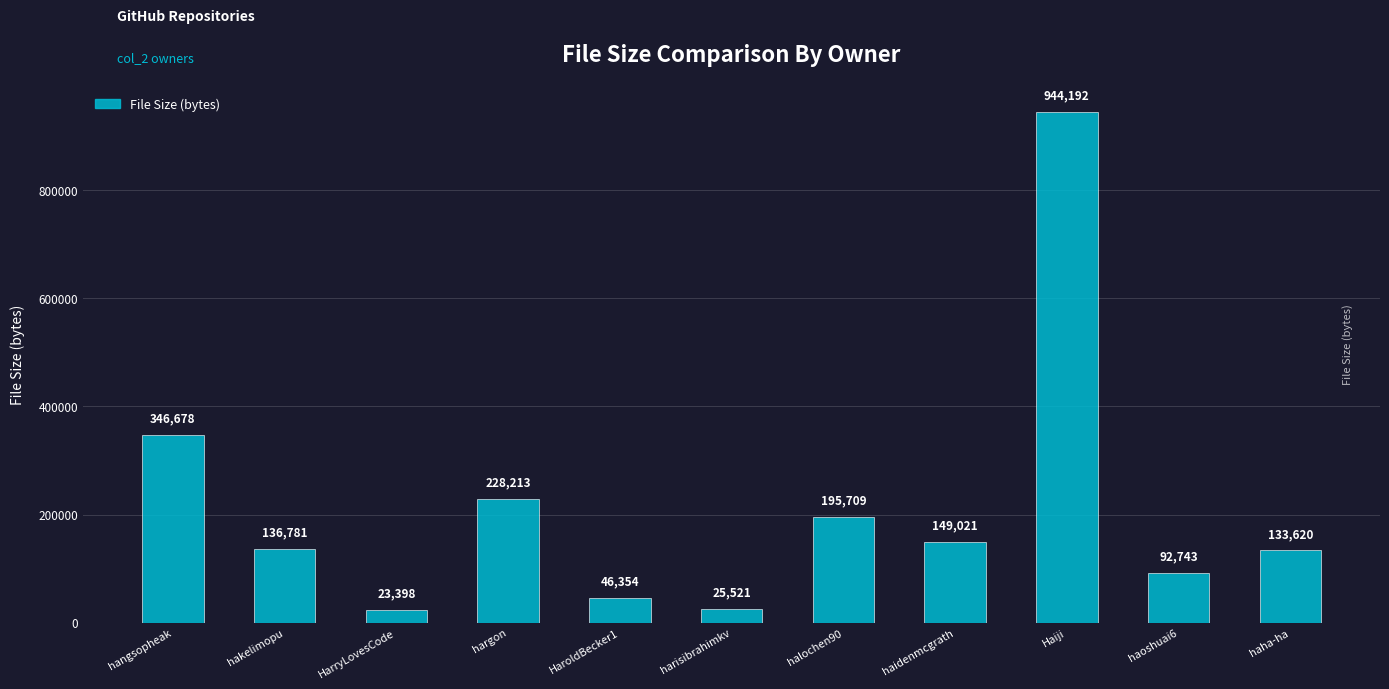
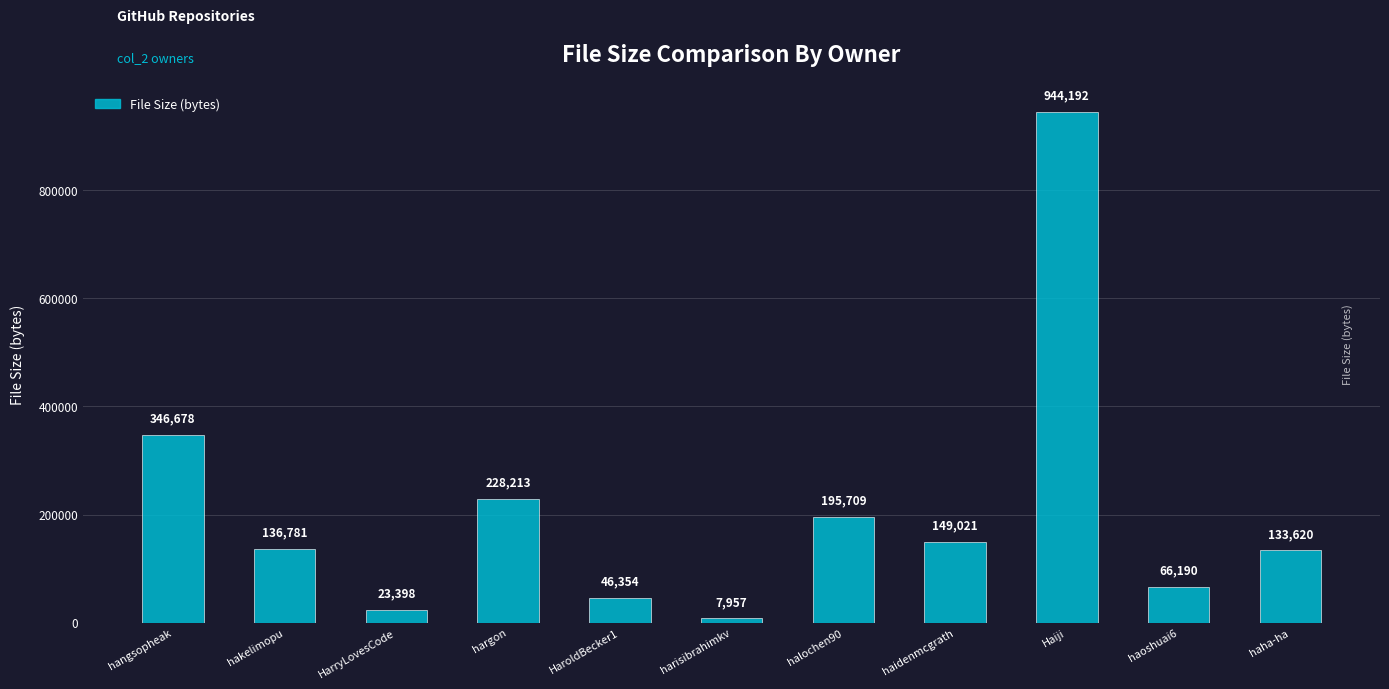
harisibrahimkv: 25,521 -> 7,957
haoshuai6: 92,743 -> 66,190
